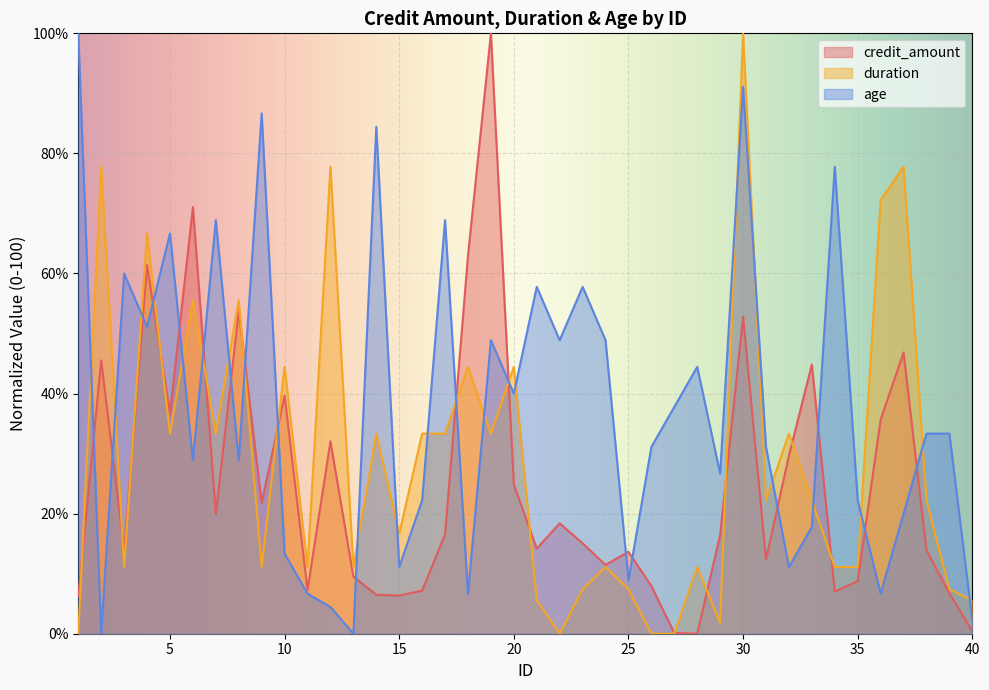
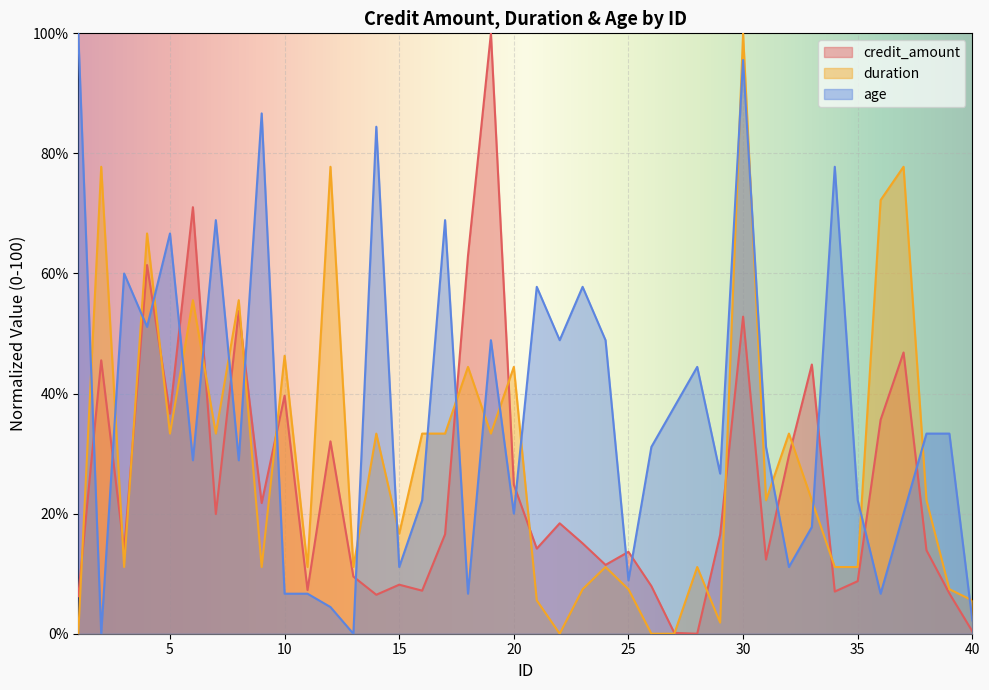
duration, 10: 44% -> 46%
age, 10: 13% -> 7%
credit_amount, 15: 6% -> 8%
age, 20: 40% -> 20%
age, 30: 91% -> 96%
